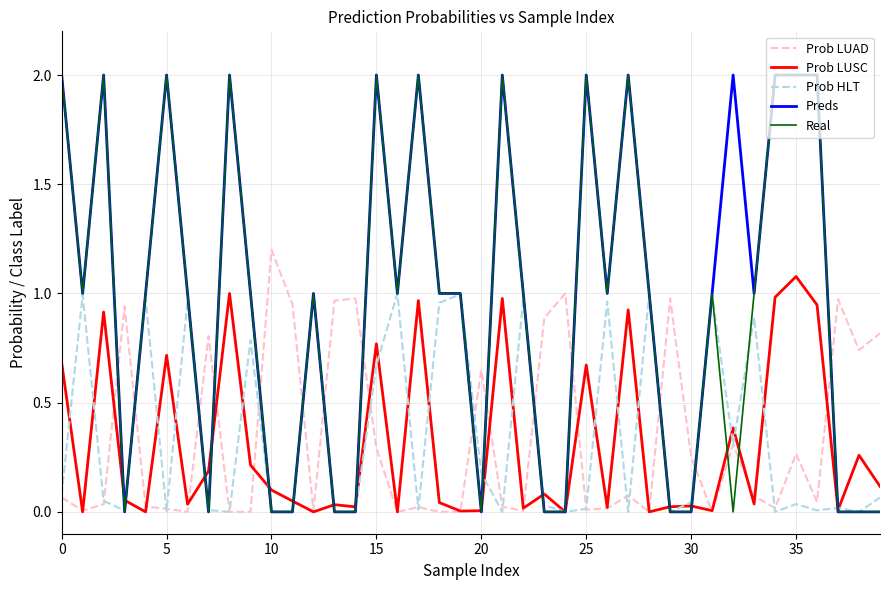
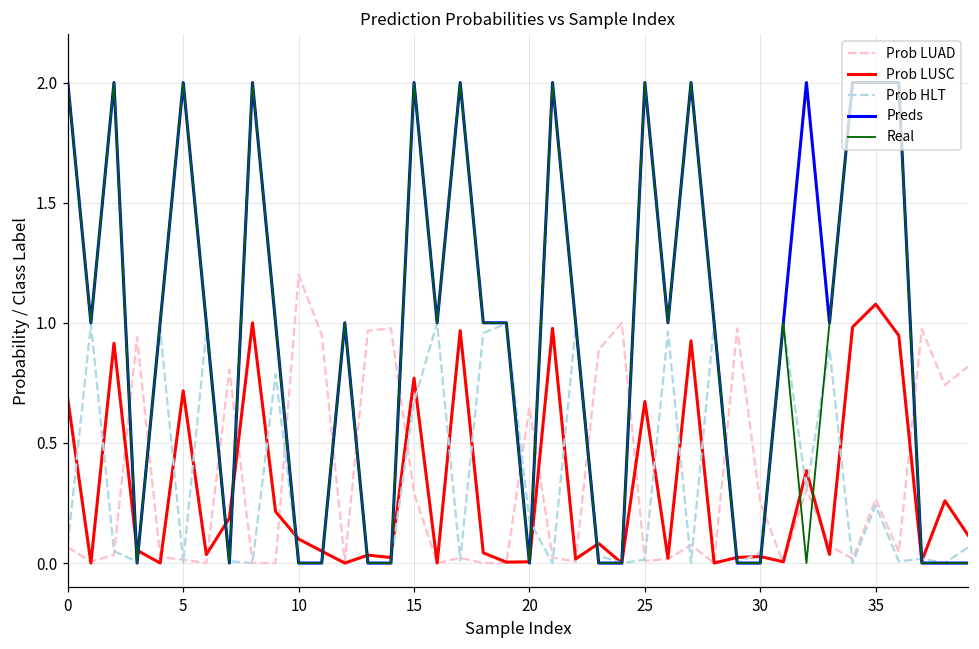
Prob HLT, 35: 0.04 -> 0.24
